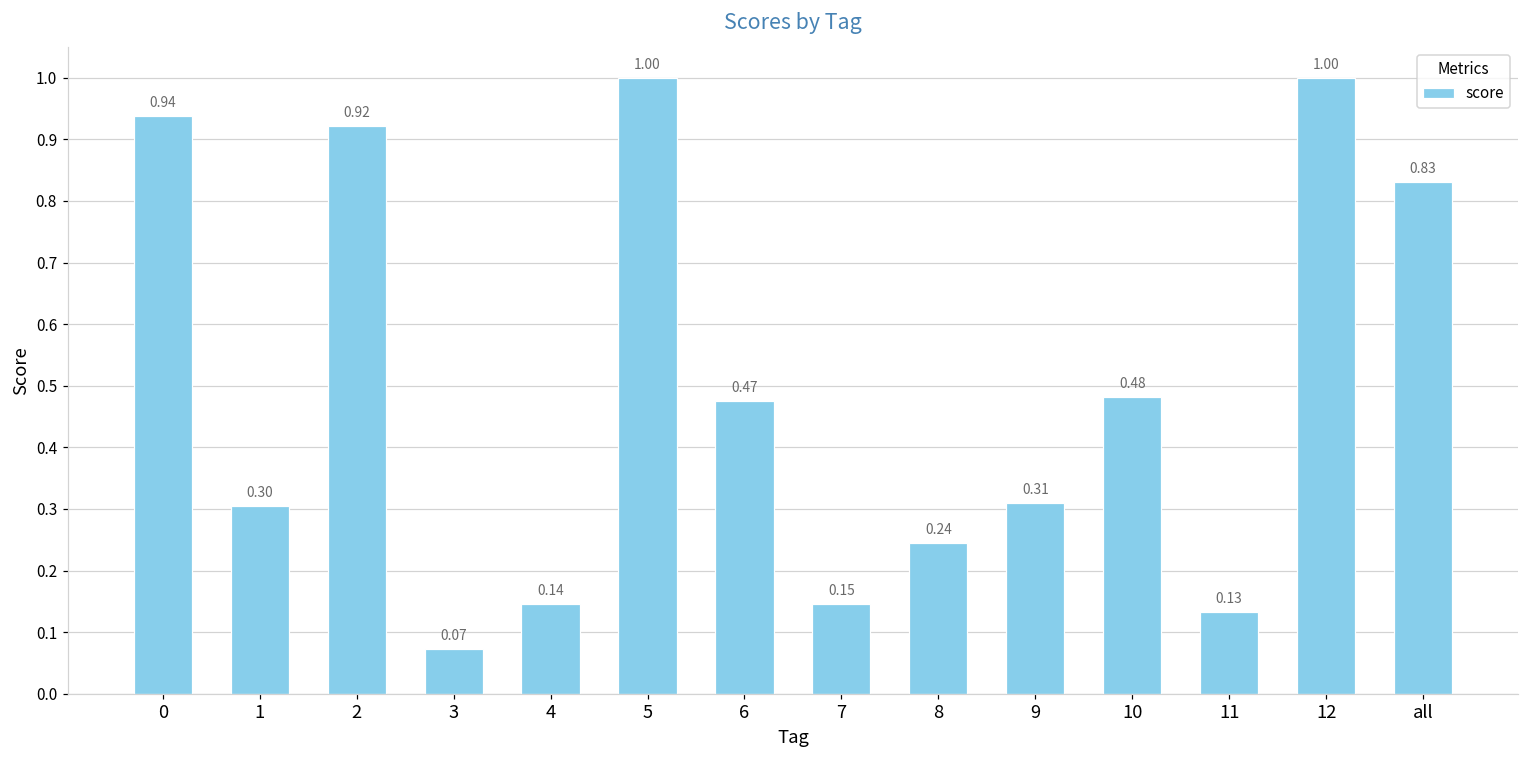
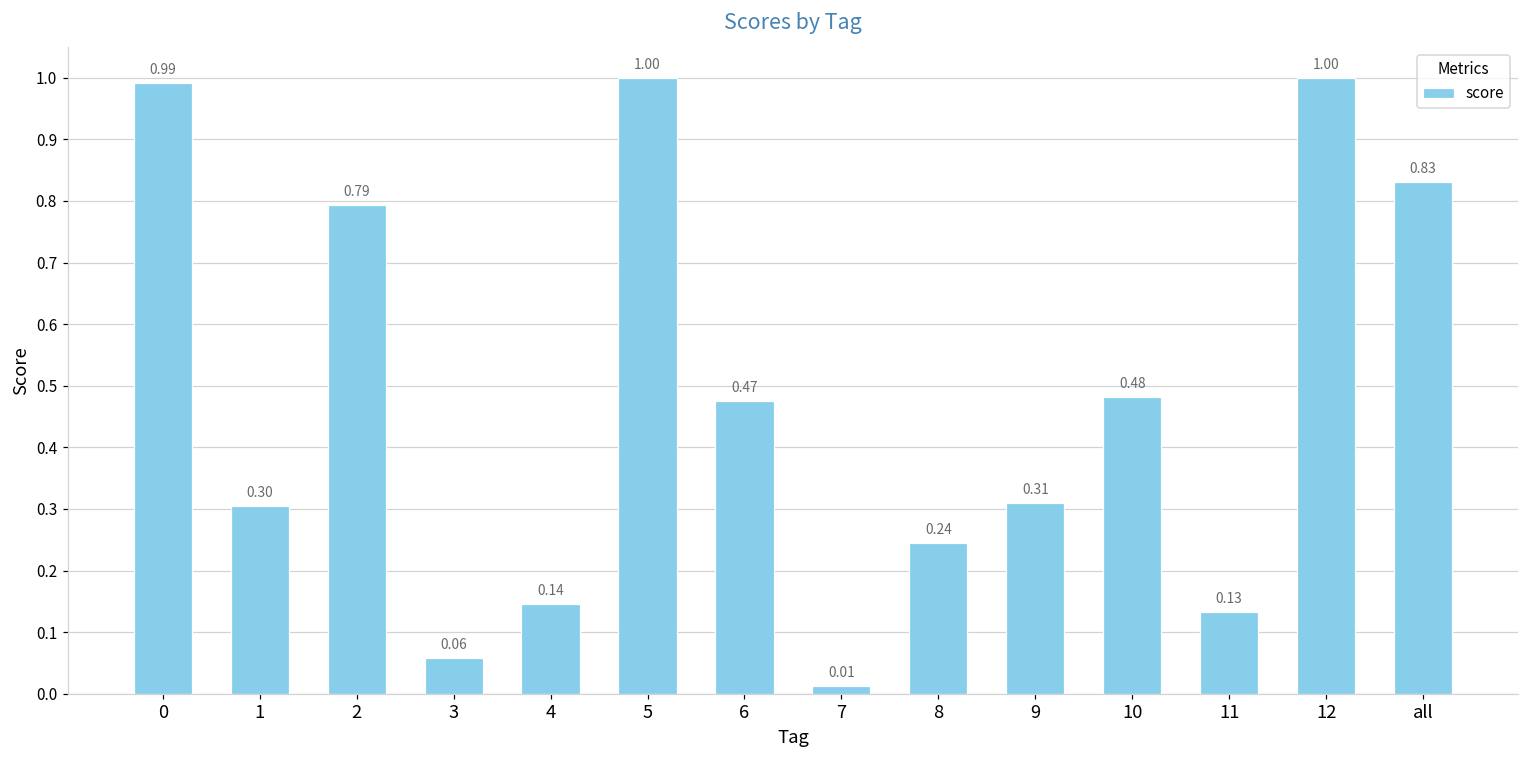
0: 0.94 -> 0.99
2: 0.92 -> 0.79
3: 0.07 -> 0.06
7: 0.15 -> 0.01
